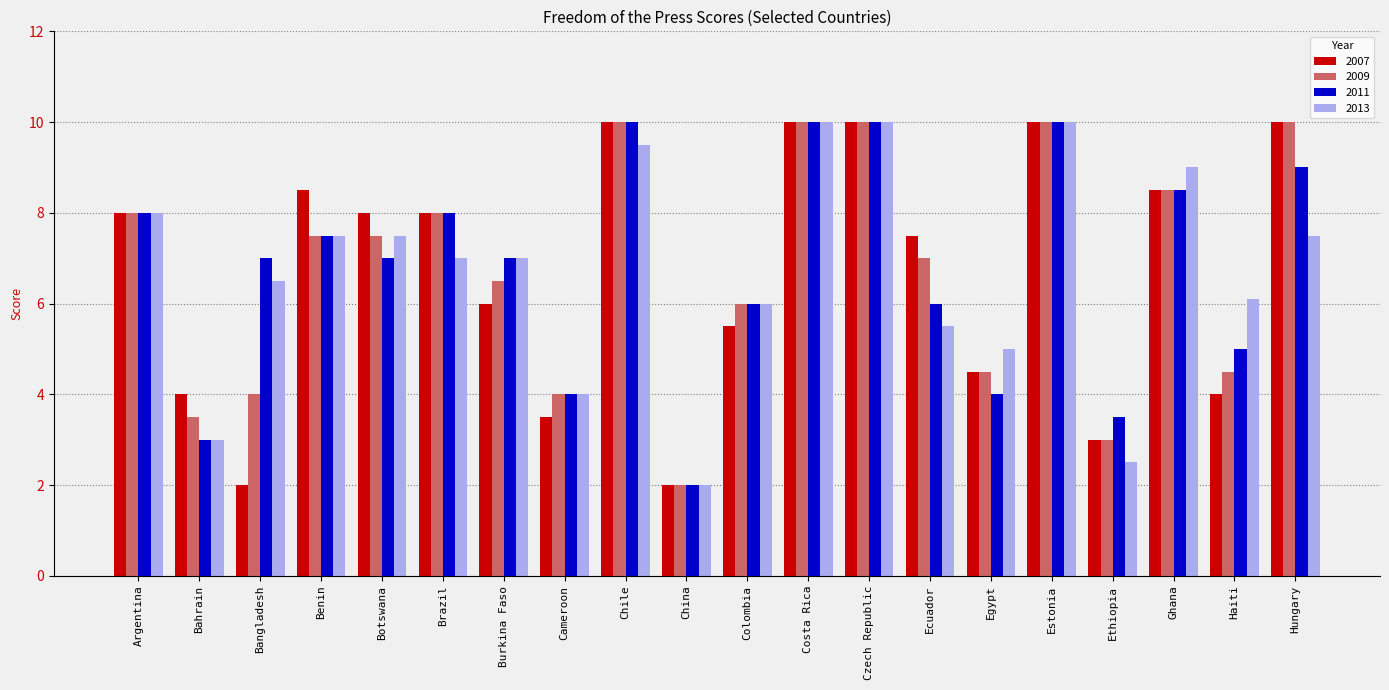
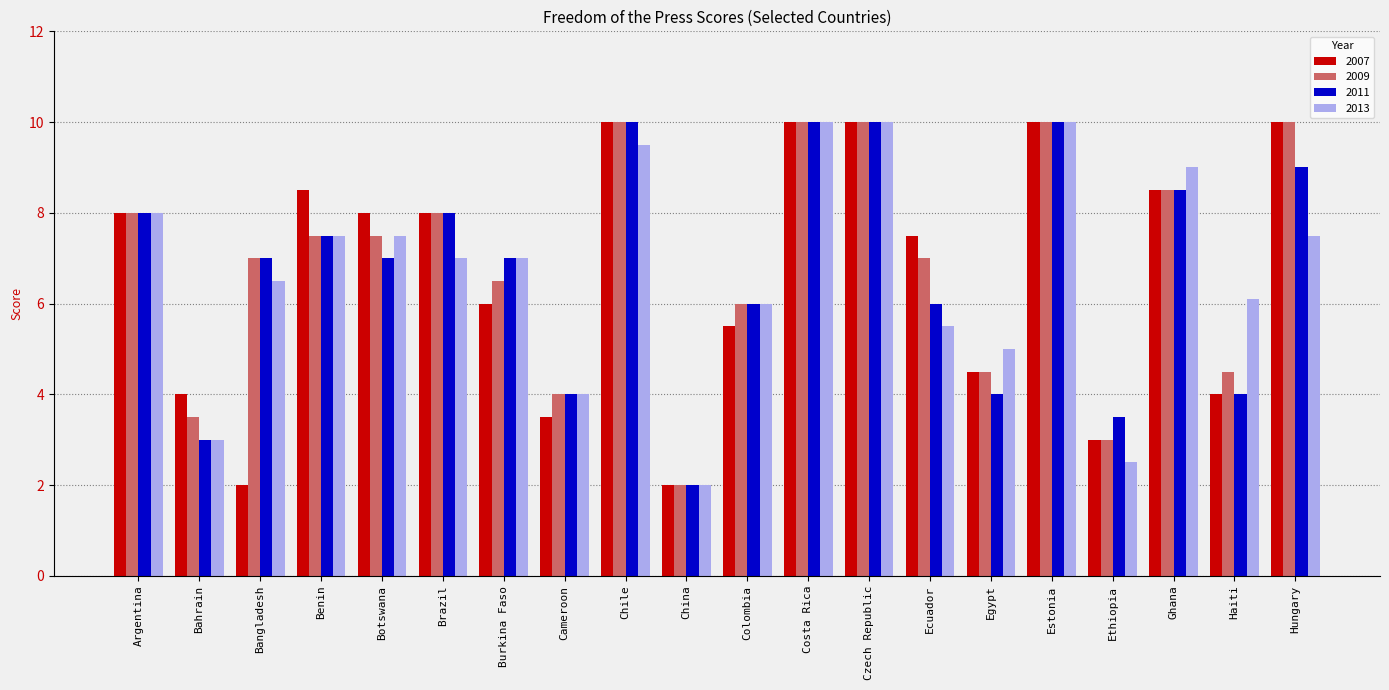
2009, Bangladesh: 4 -> 7
2011, Haiti: 5 -> 4
